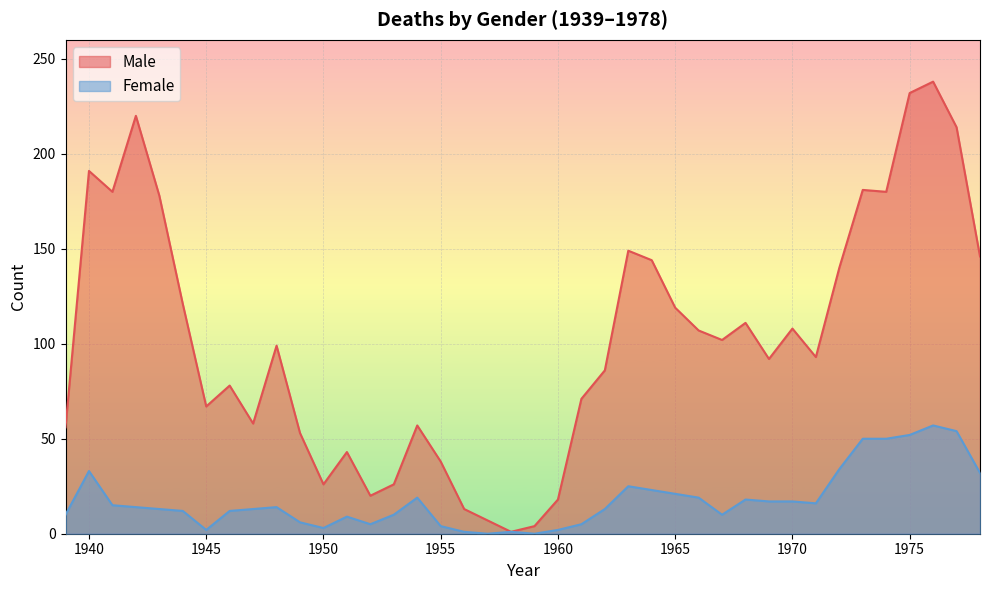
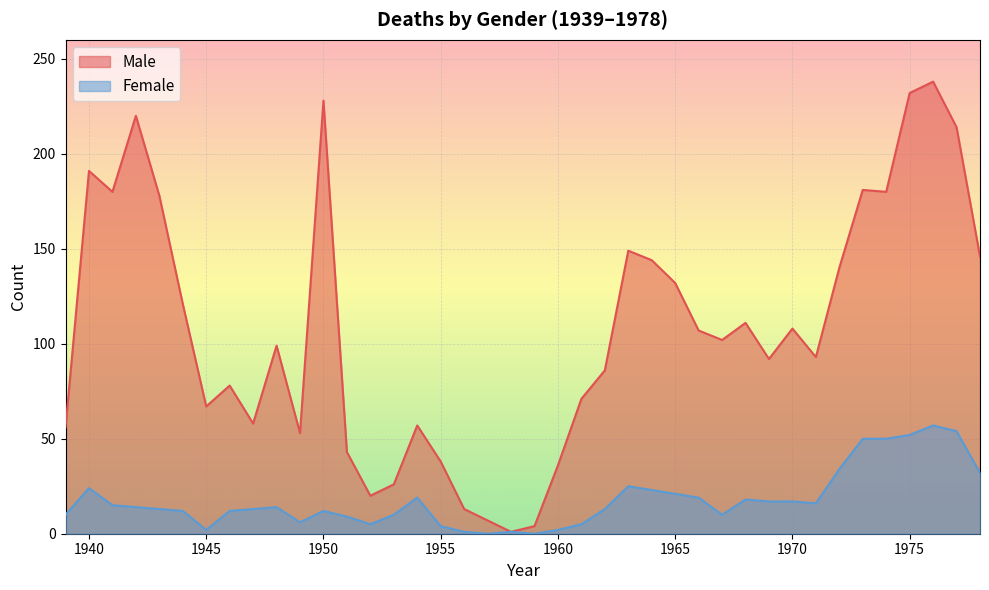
Female, 1940: 33 -> 24
Male, 1950: 26 -> 228
Female, 1950: 3 -> 12
Male, 1960: 18 -> 36
Male, 1965: 119 -> 132
